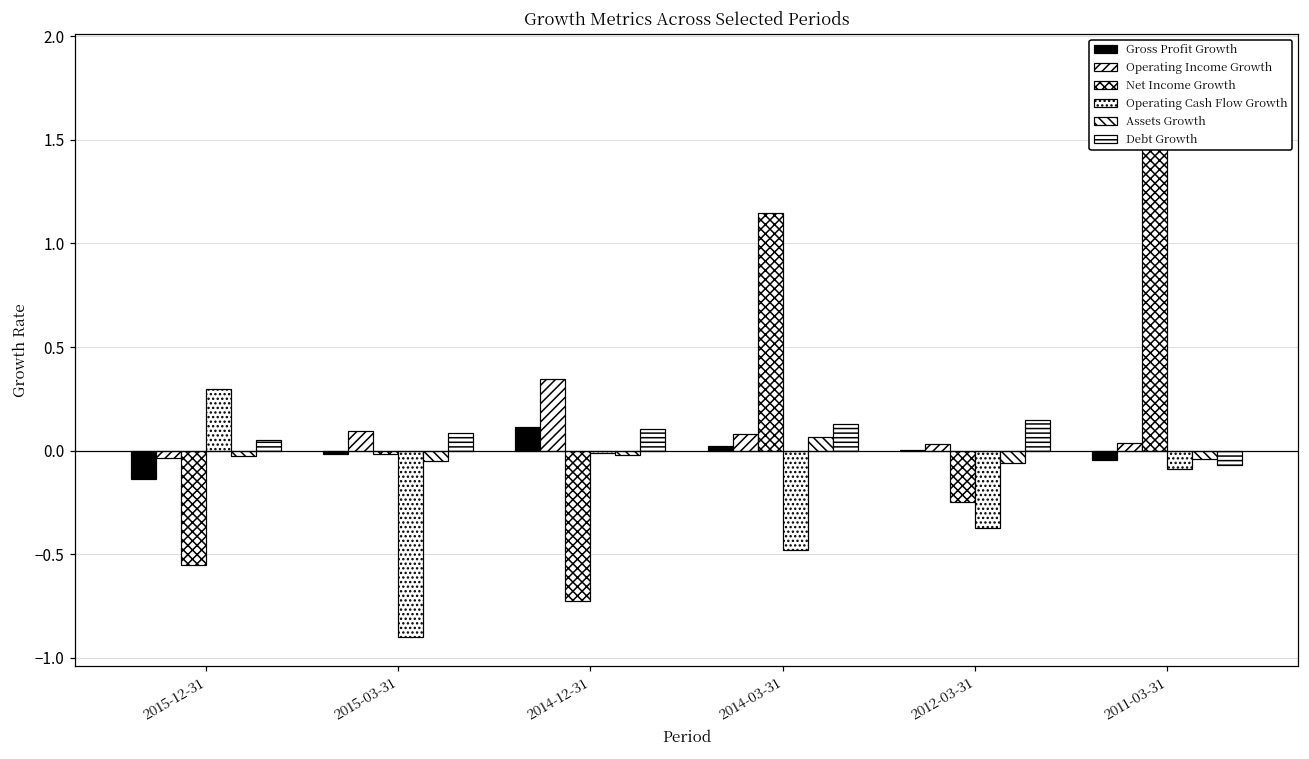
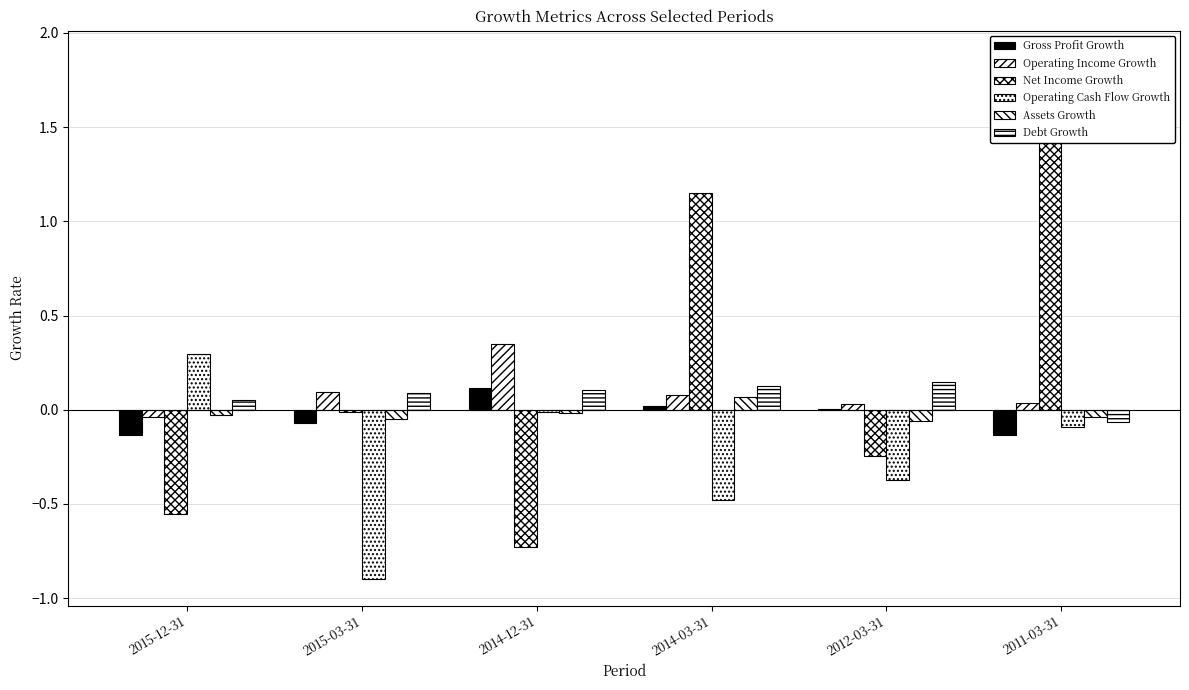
Gross Profit Growth, 2015-03-31: -0.02 -> -0.07
Gross Profit Growth, 2011-03-31: -0.05 -> -0.13
